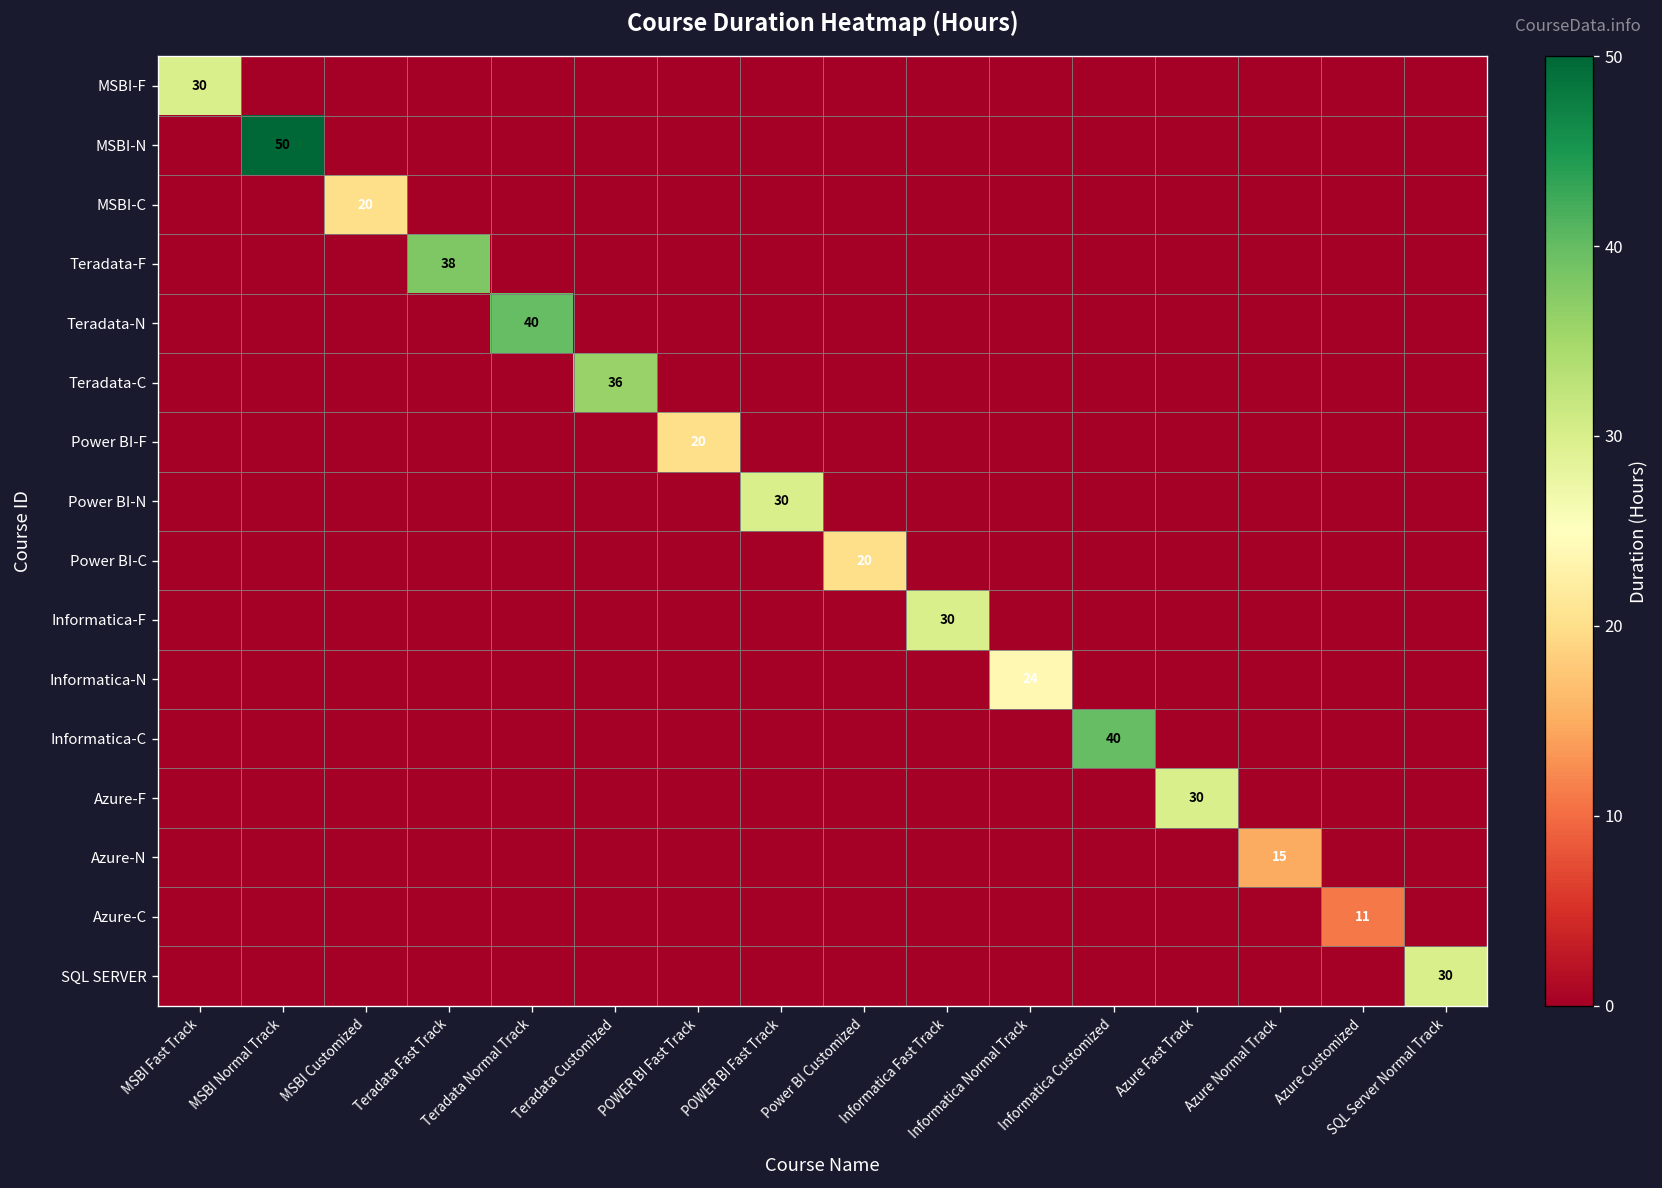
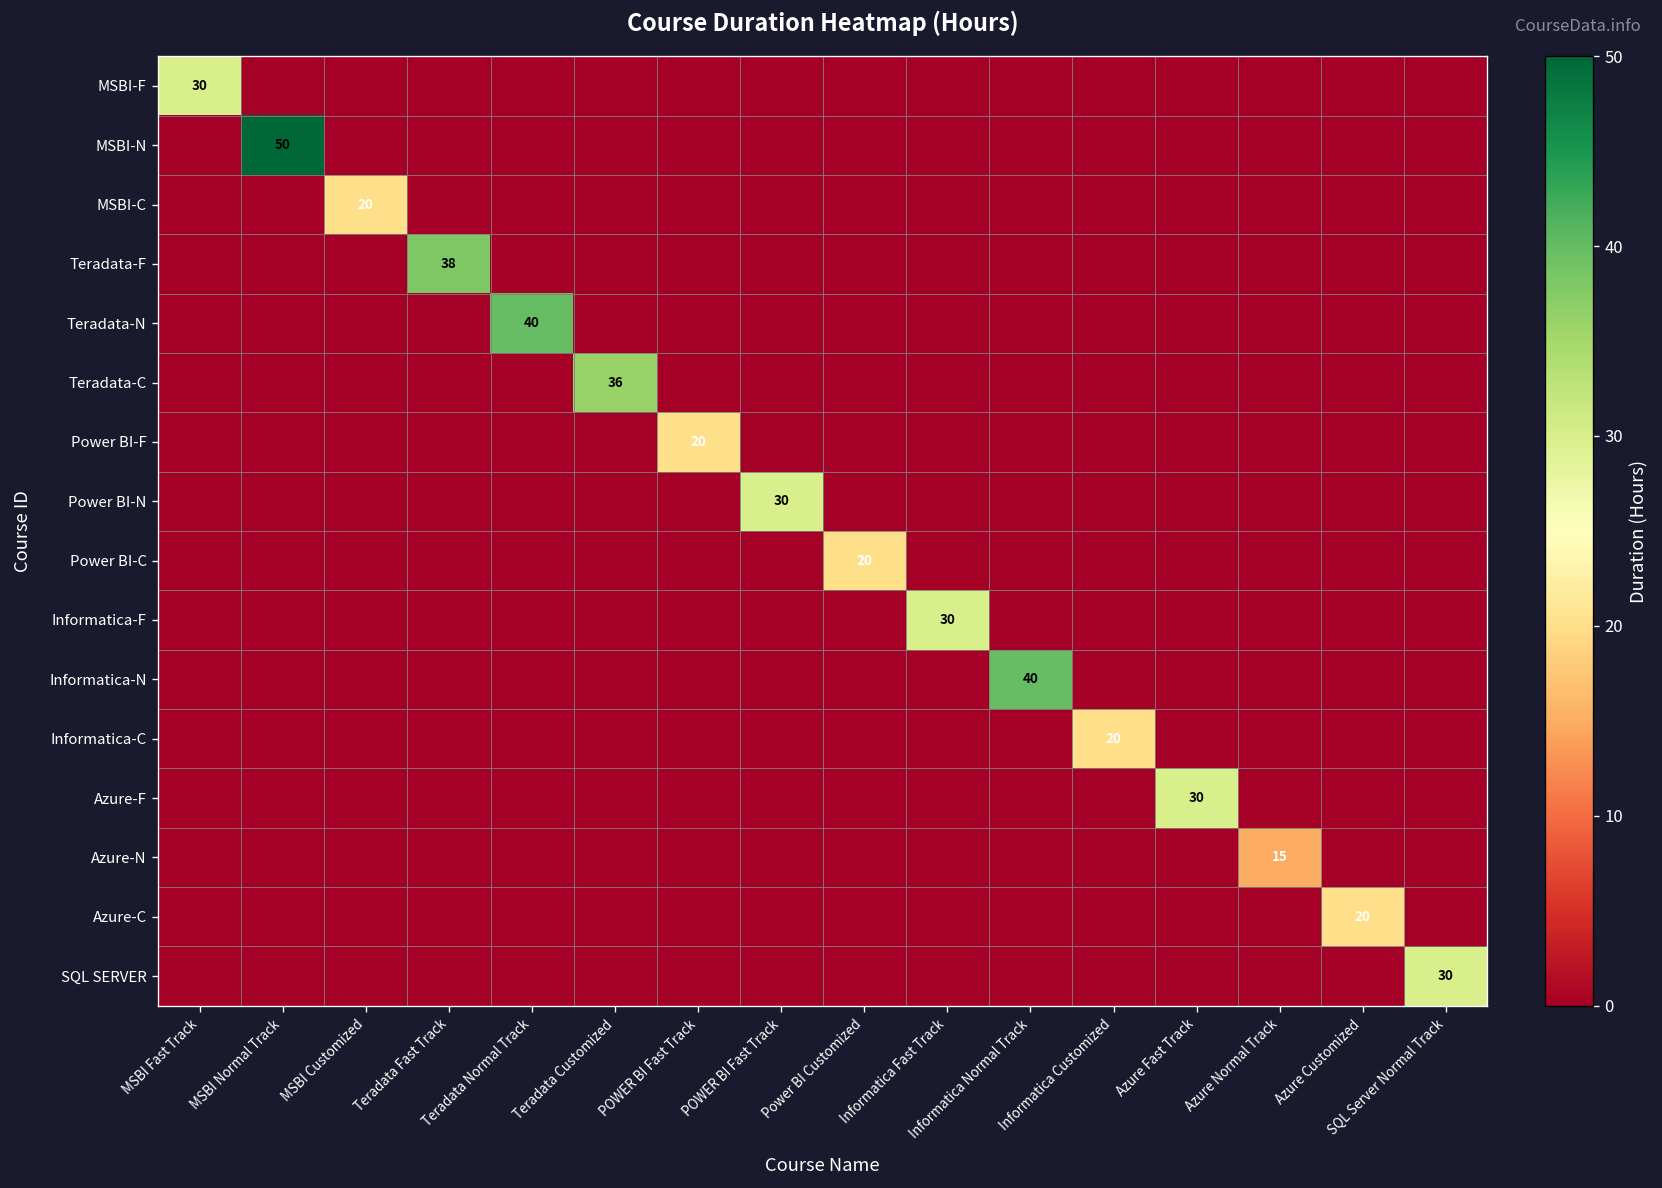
Informatica-N, Informatica Normal Track: 24 -> 40
Informatica-C, Informatica Customized: 40 -> 20
Azure-C, Azure Customized: 11 -> 20
